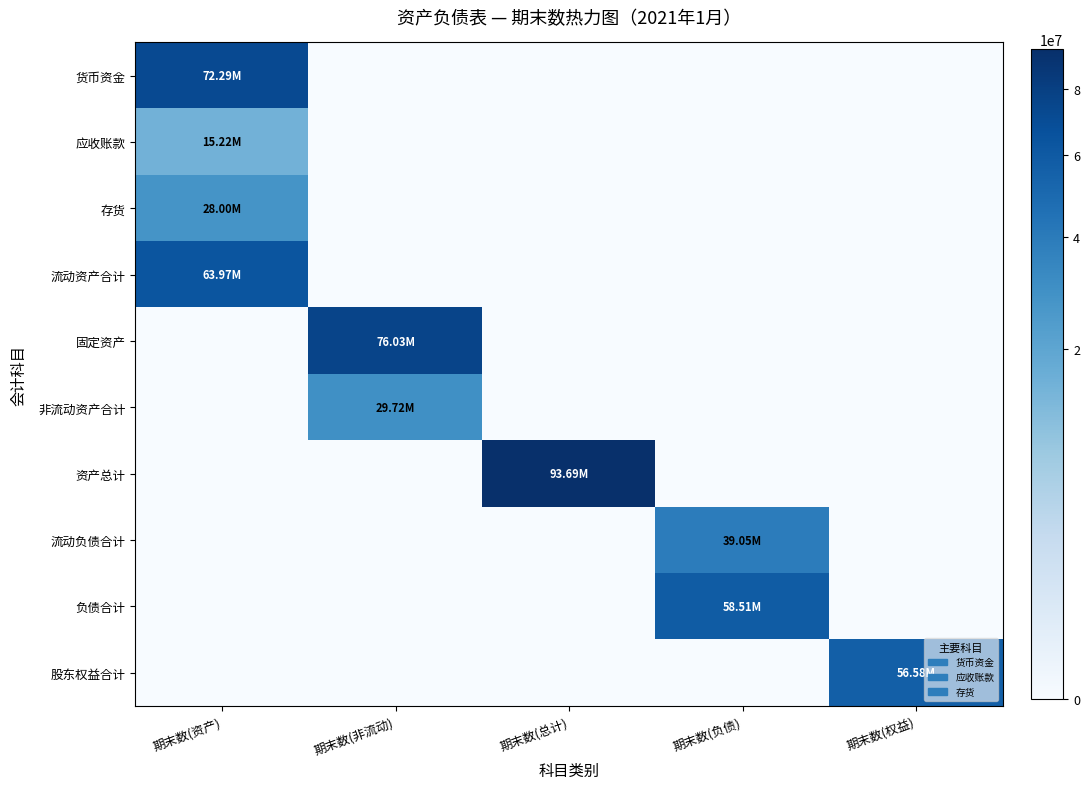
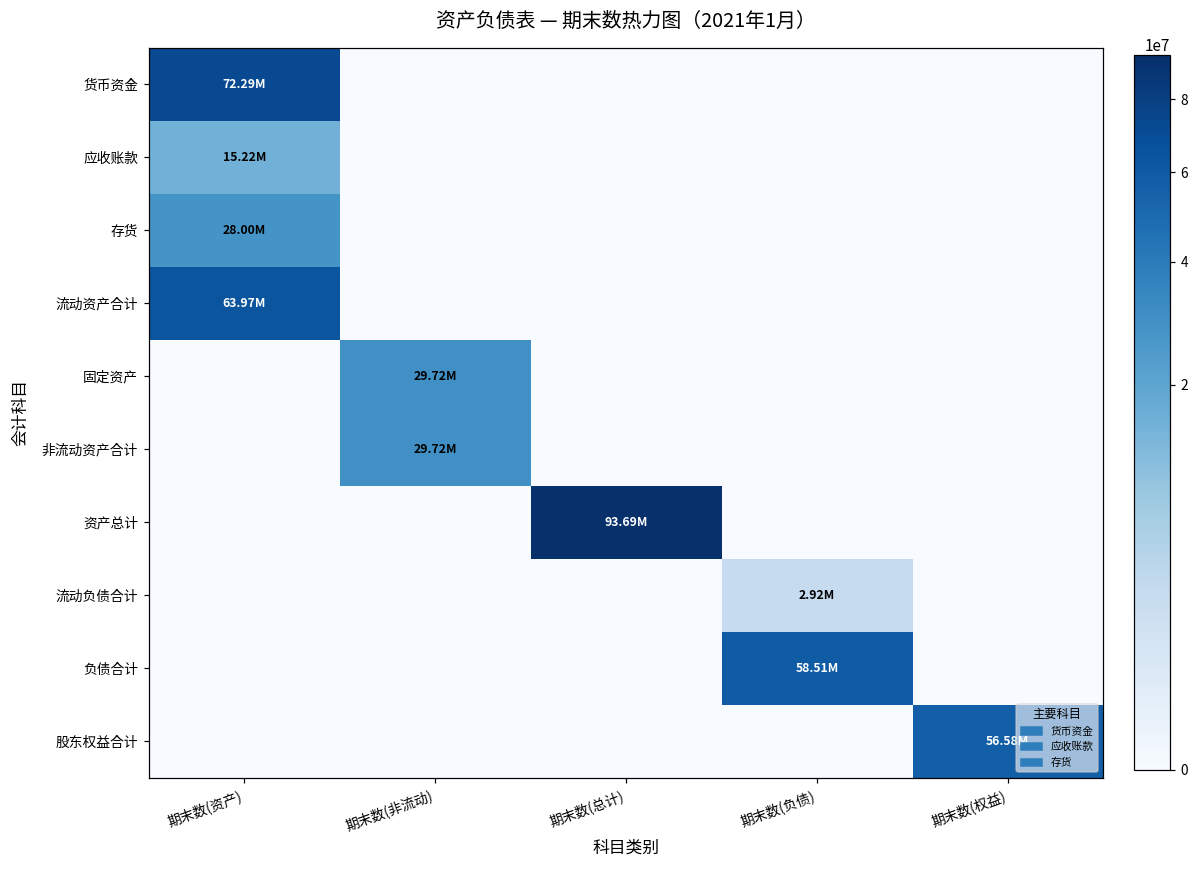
固定资产, 期末数(非流动): 76.03M -> 29.72M
流动负债合计, 期末数(负债): 39.05M -> 2.92M
